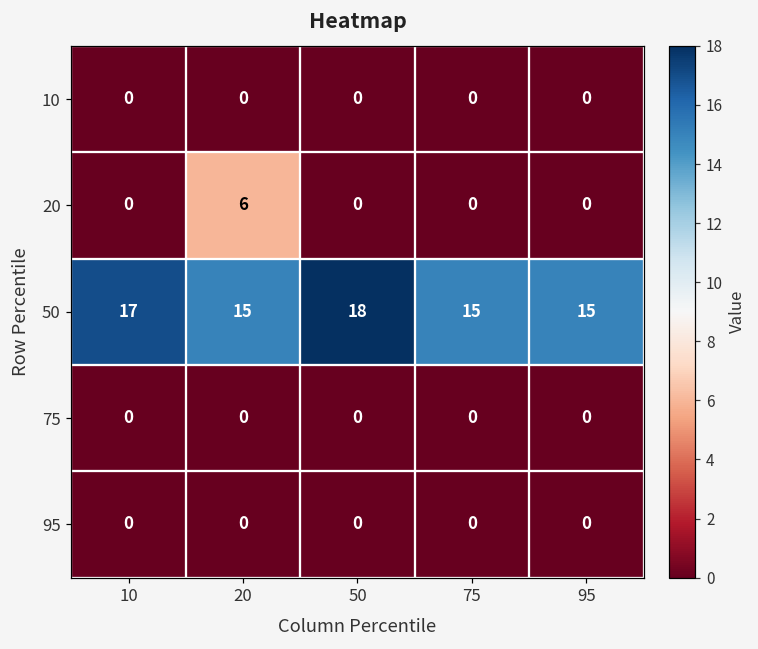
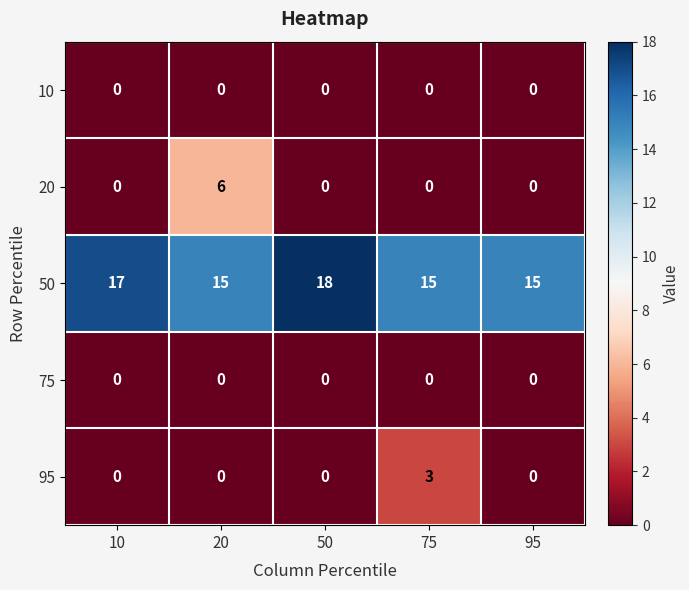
95, 75: 0 -> 3
